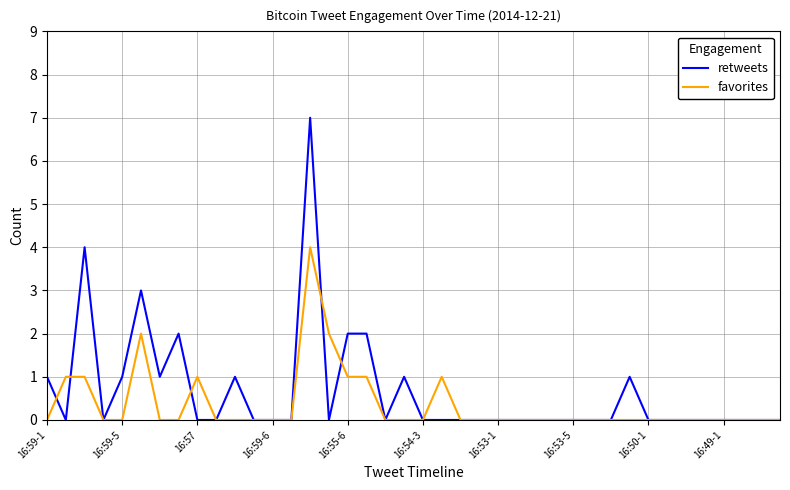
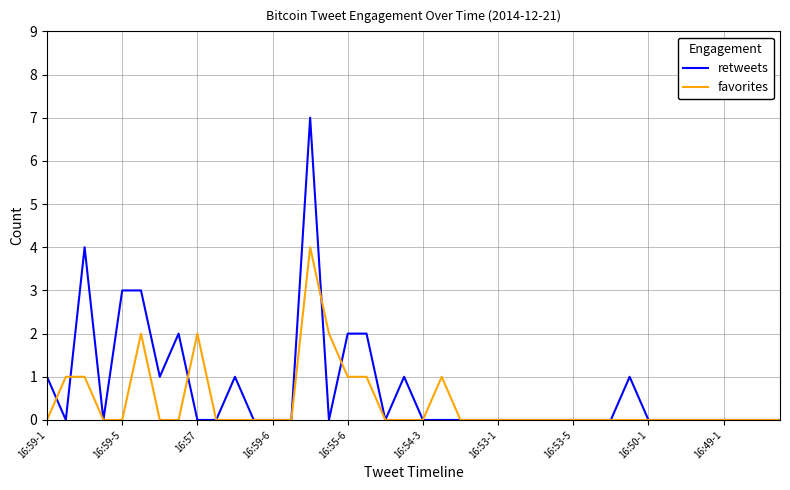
retweets, 16:59-5: 1 -> 3
favorites, 16:57: 1 -> 2
